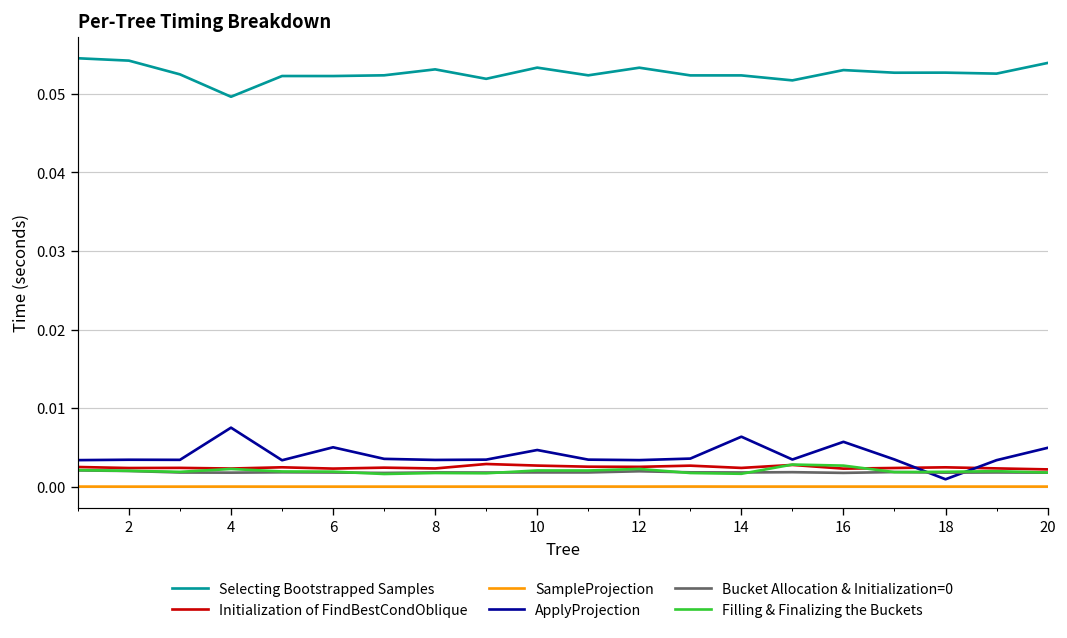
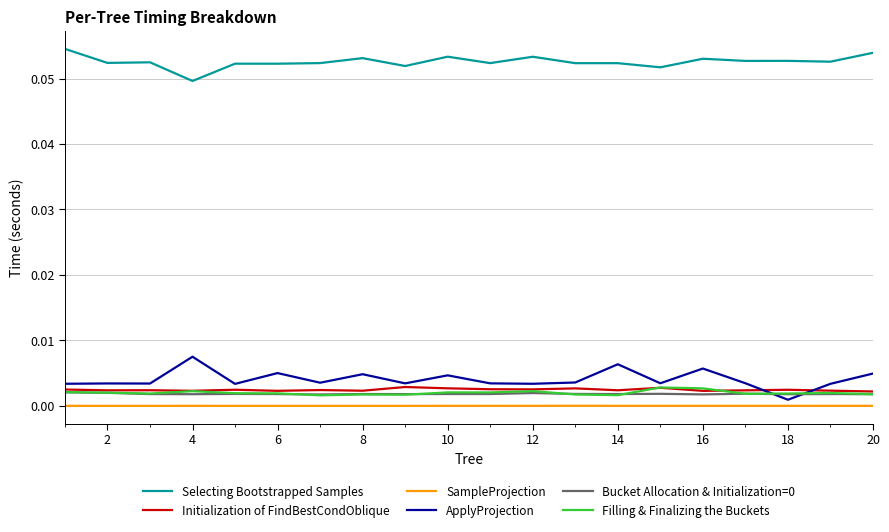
Selecting Bootstrapped Samples, 2: 0.054 -> 0.052
ApplyProjection, 8: 0.003 -> 0.005
